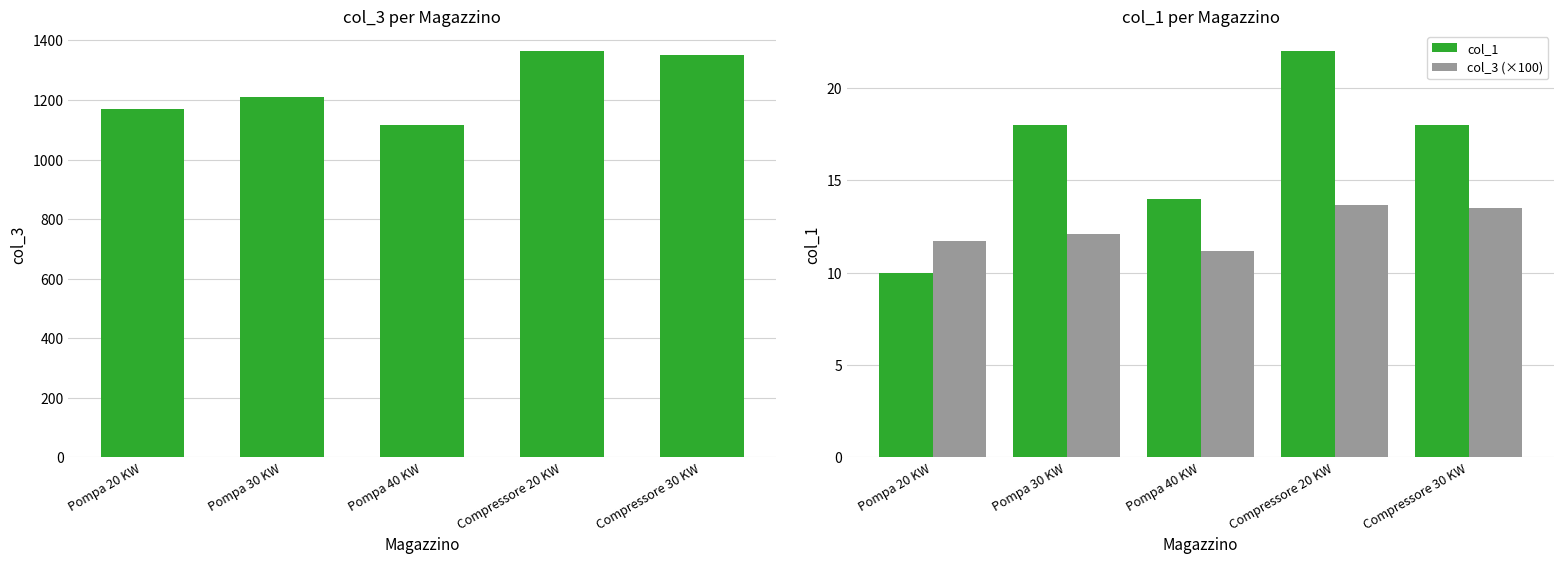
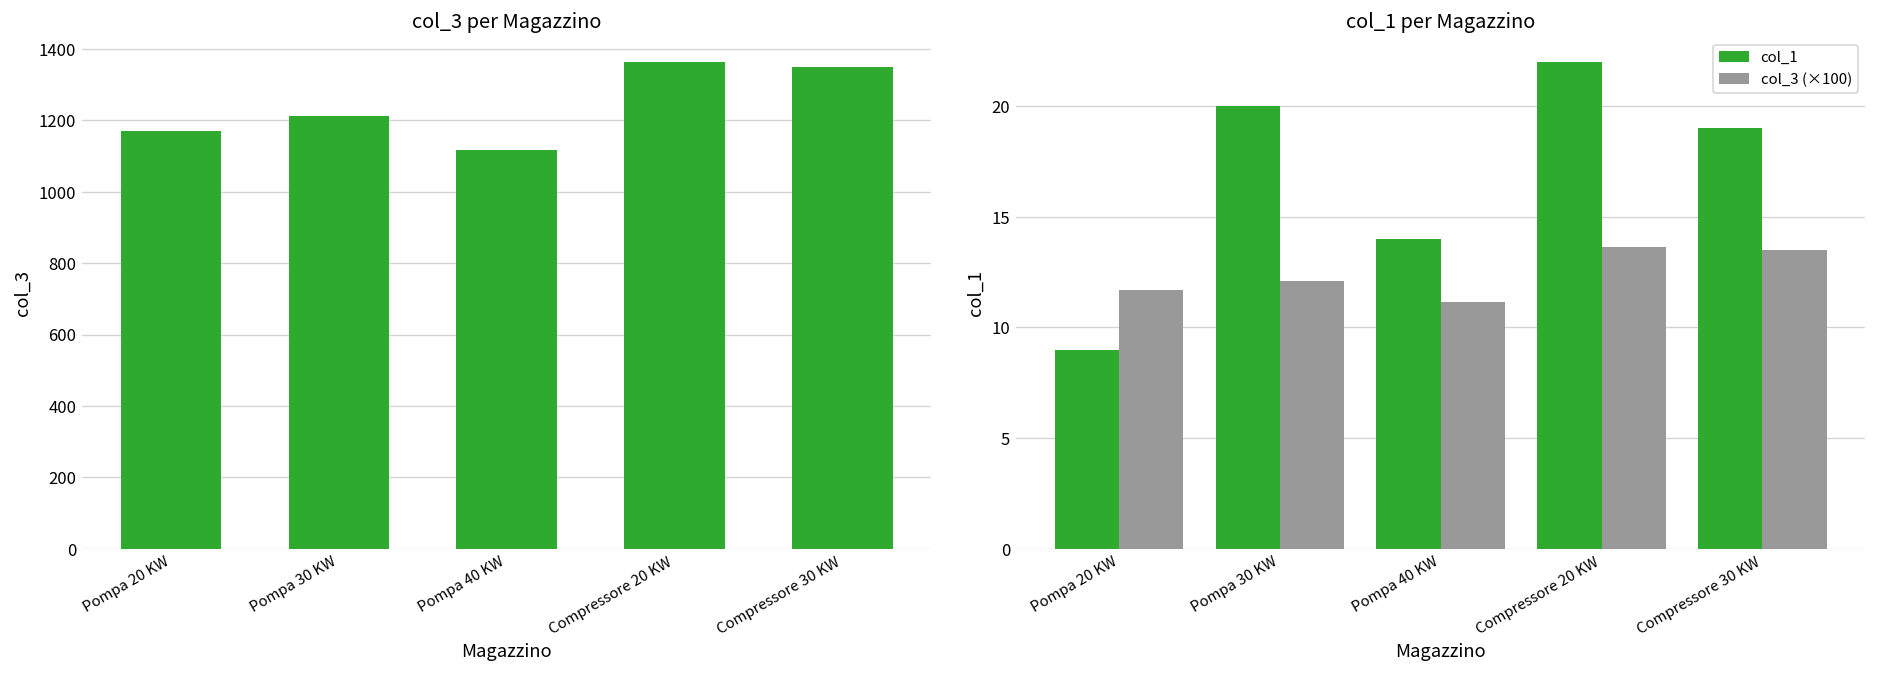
col_1 per Magazzino, col_1, Pompa 20 KW: 10 -> 9
col_1 per Magazzino, col_1, Pompa 30 KW: 18 -> 20
col_1 per Magazzino, col_1, Compressore 30 KW: 18 -> 19
